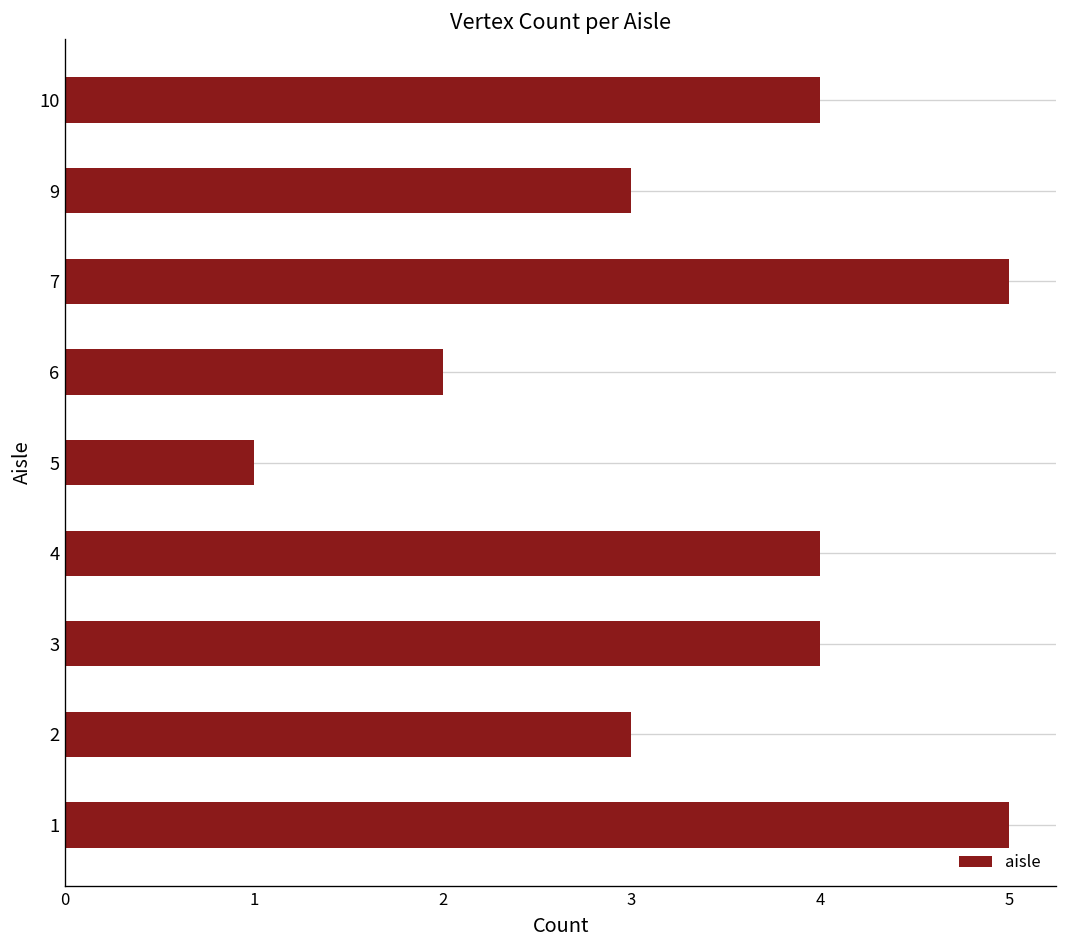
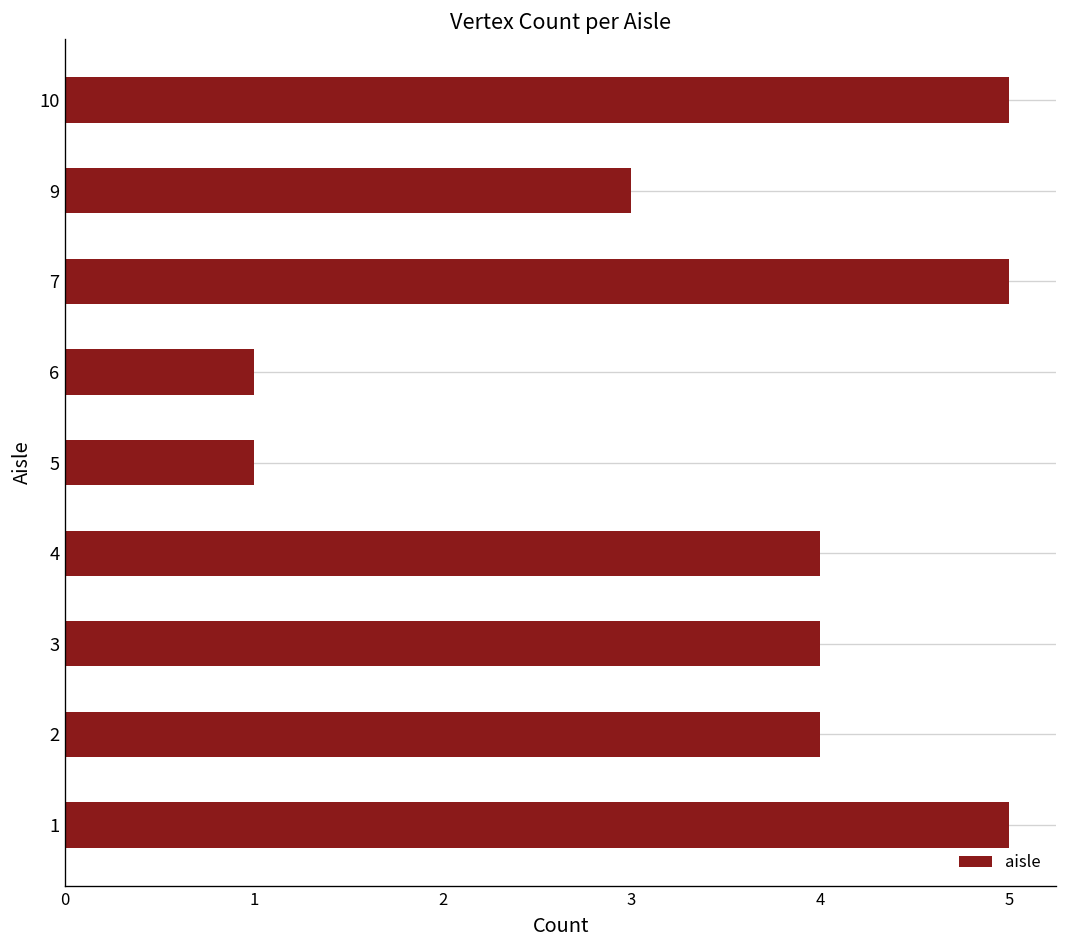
10: 4 -> 5
6: 2 -> 1
2: 3 -> 4
